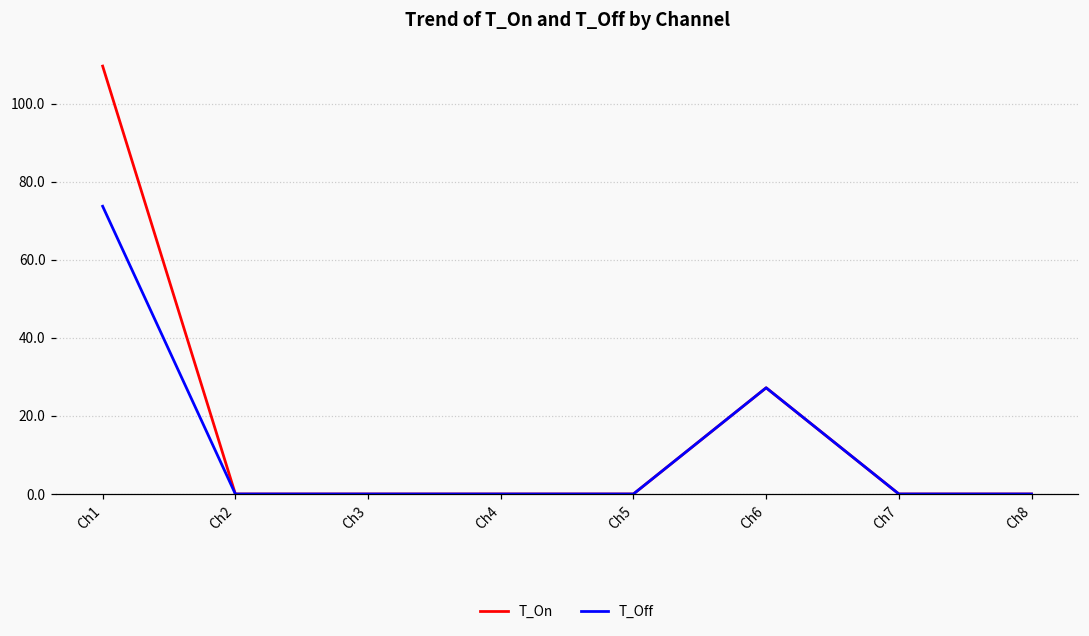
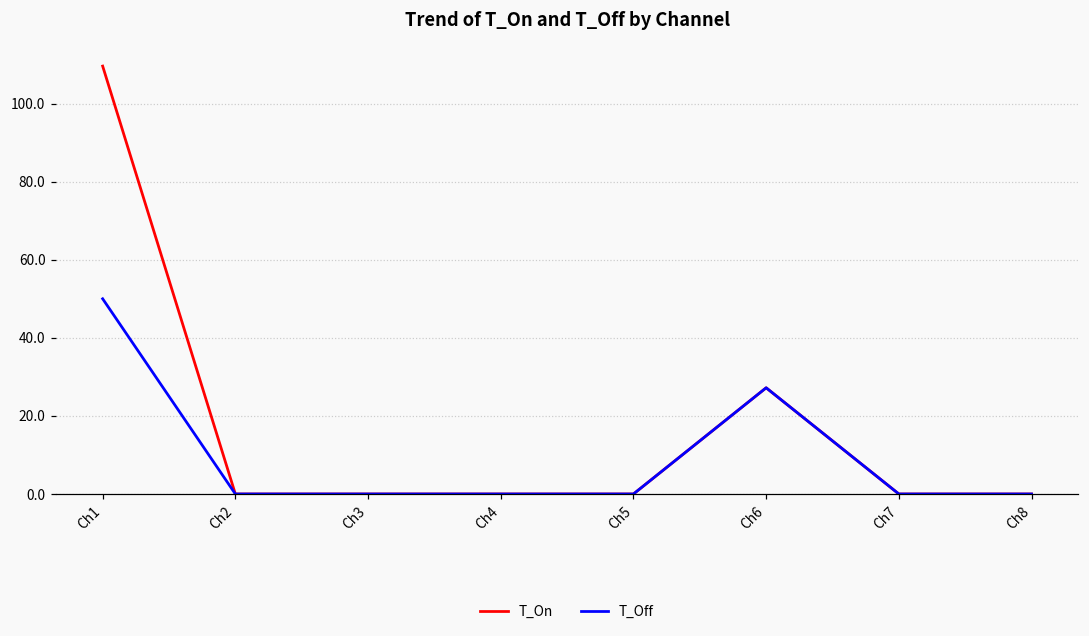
T_Off, Ch1: 74 -> 50
